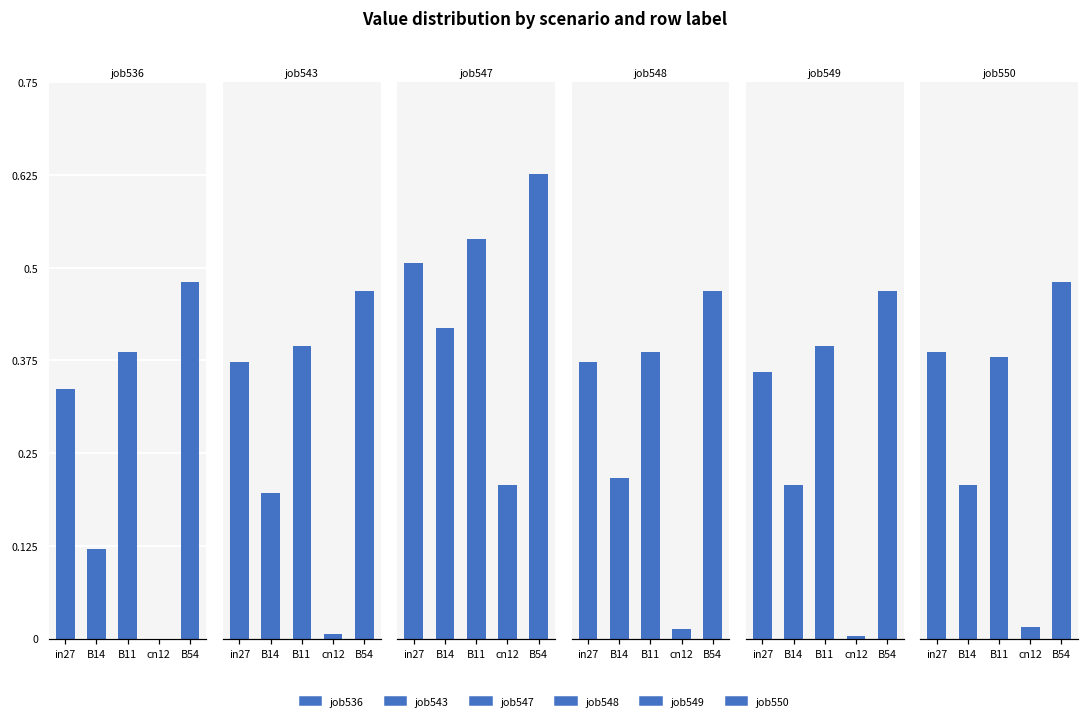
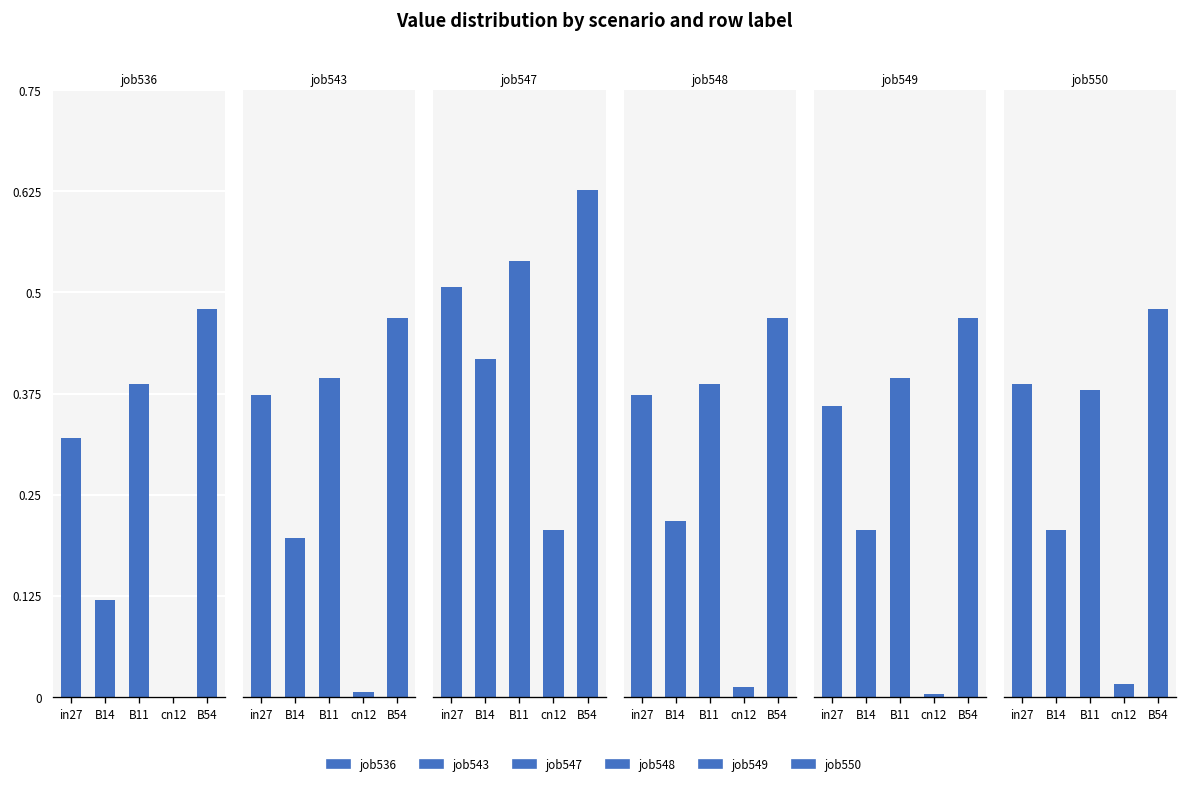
job536, in27: 0.34 -> 0.32
